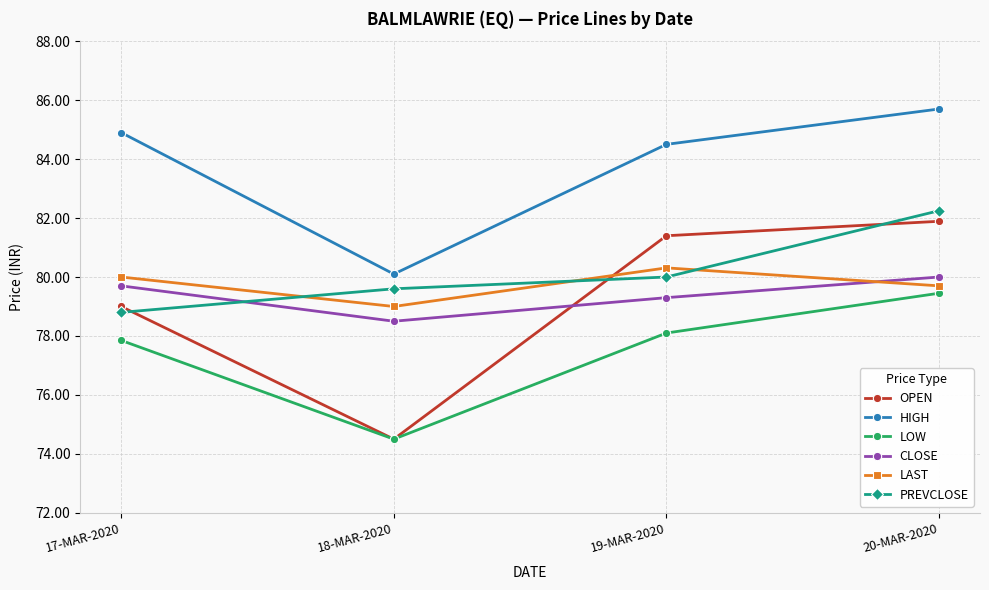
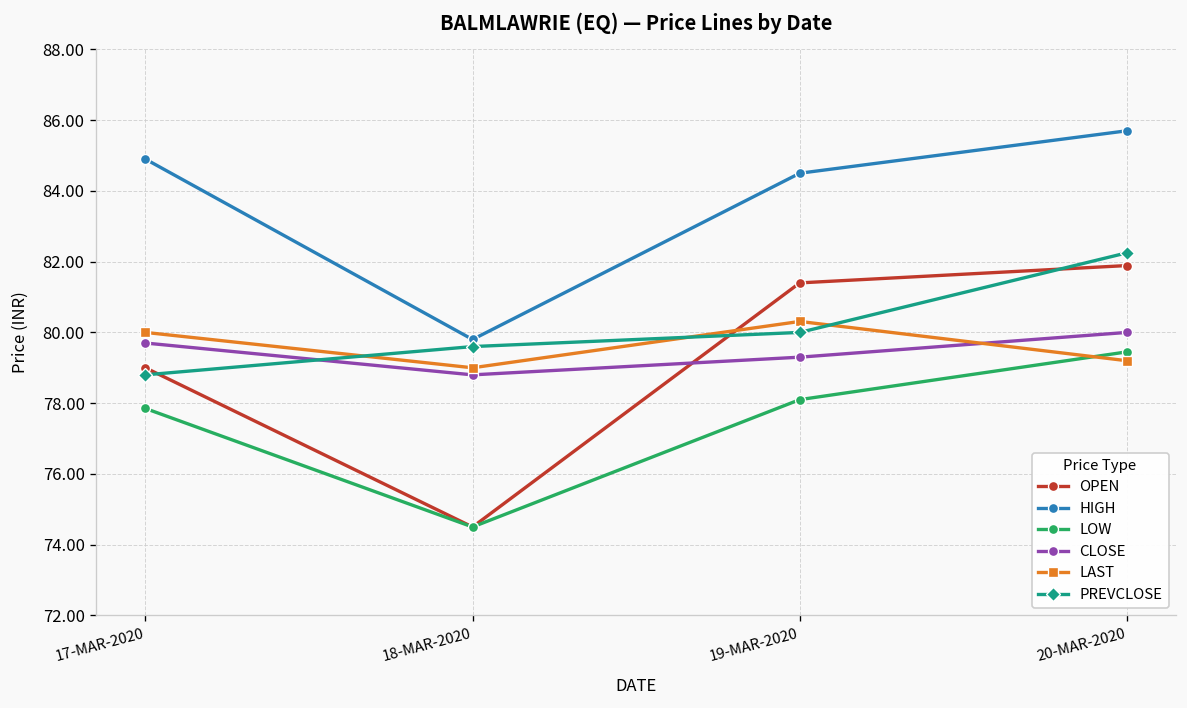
HIGH, 18-MAR-2020: 80.1 -> 79.8
CLOSE, 18-MAR-2020: 78.5 -> 78.8
LAST, 20-MAR-2020: 79.7 -> 79.2
